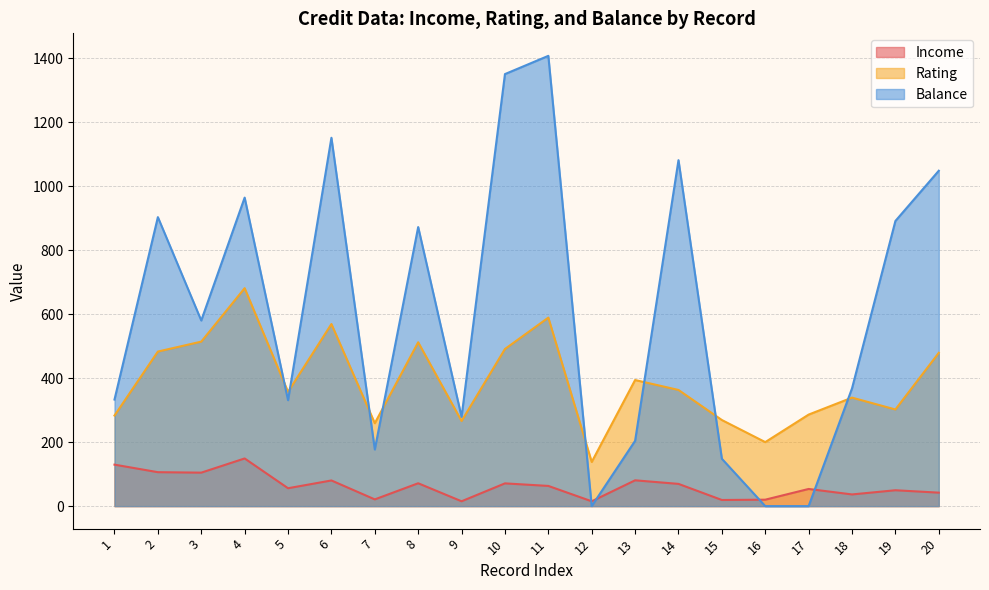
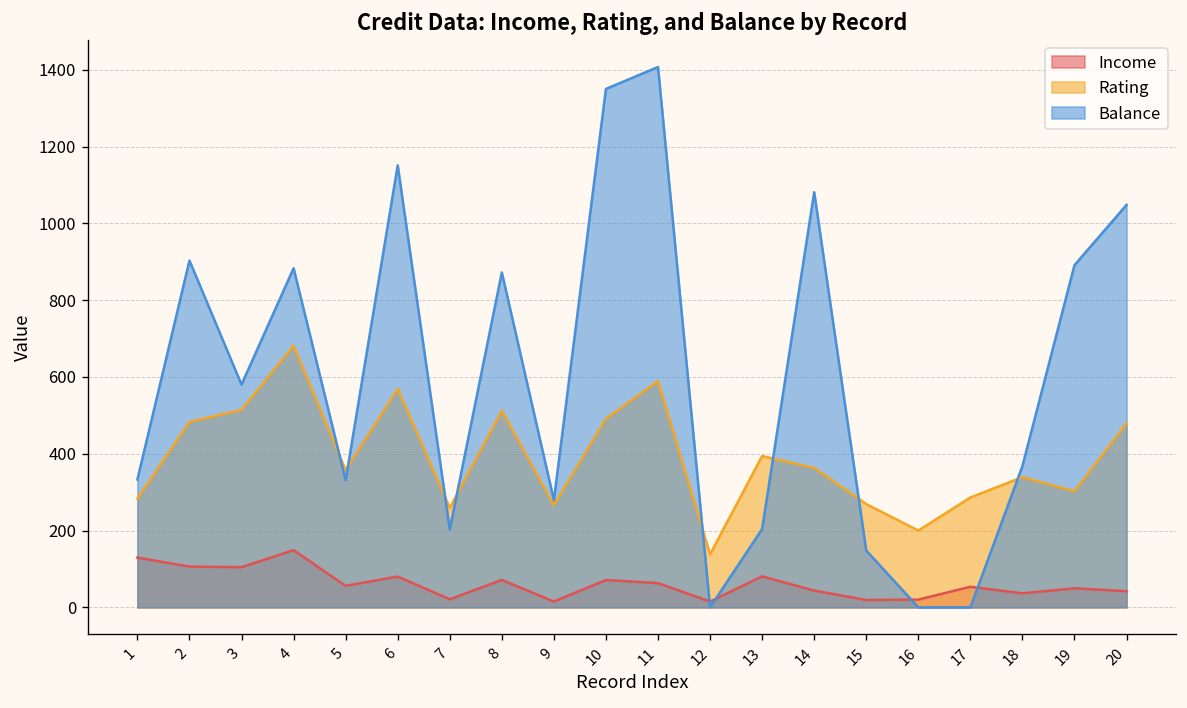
Balance, 4: 960 -> 880
Balance, 7: 180 -> 200
Income, 14: 70 -> 40
